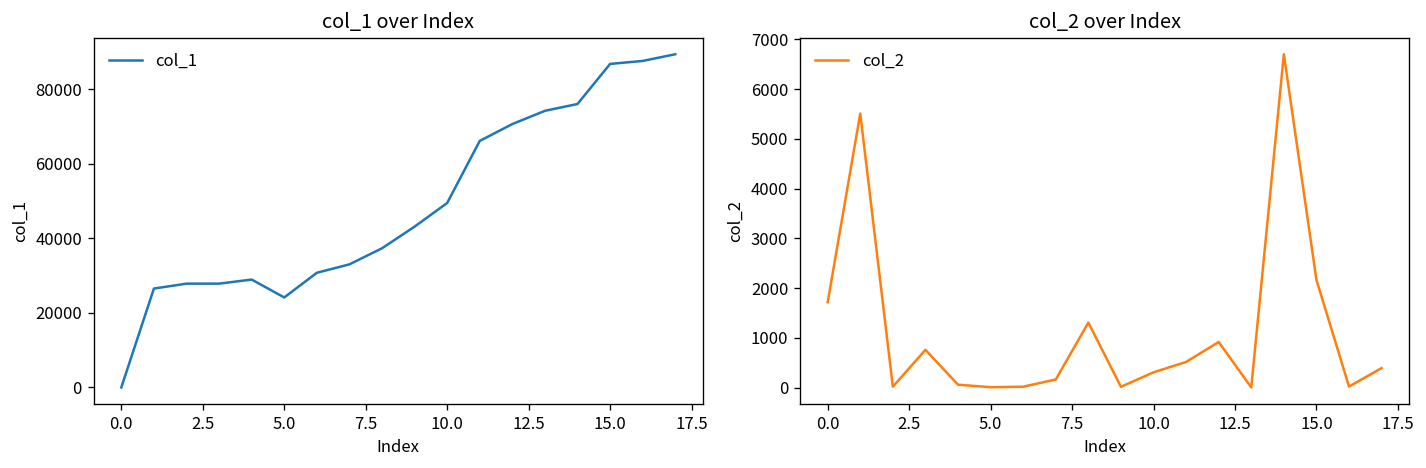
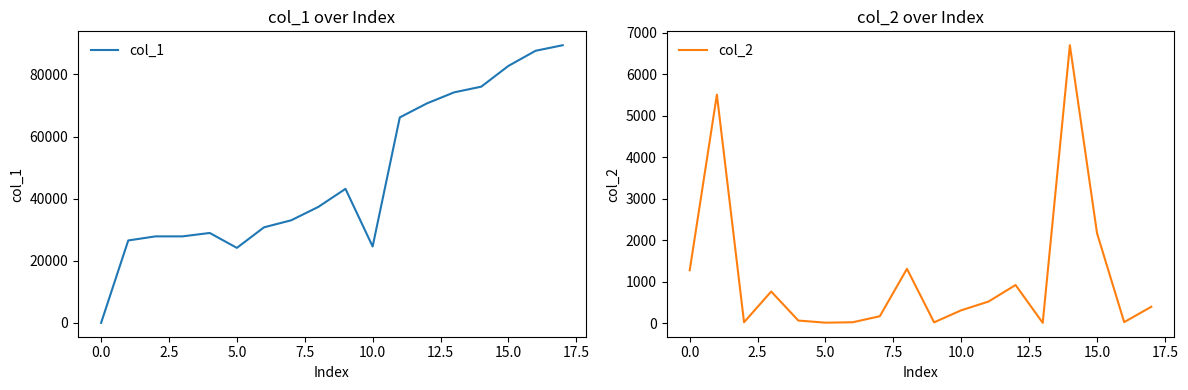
col_1 over Index, 10.0: 49000 -> 25000
col_1 over Index, 15.0: 87000 -> 83000
col_2 over Index, 0.0: 1700 -> 1300
